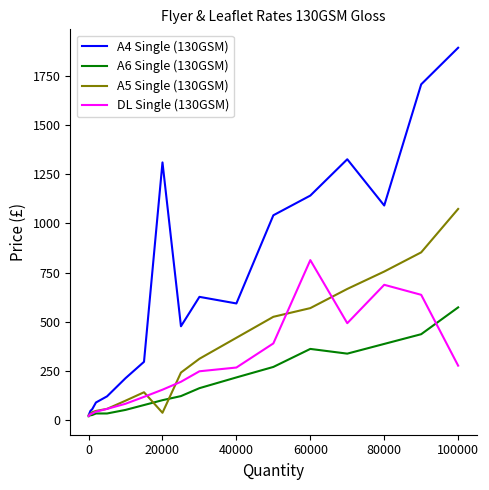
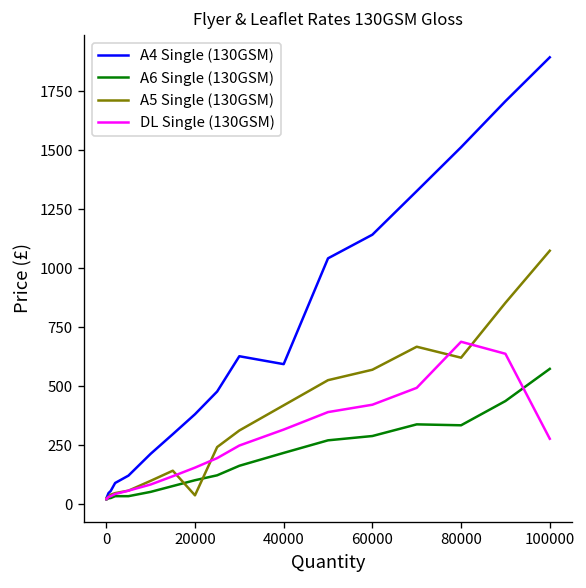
A4 Single (130GSM), 20000: 1310 -> 380
DL Single (130GSM), 40000: 270 -> 320
A6 Single (130GSM), 60000: 360 -> 290
DL Single (130GSM), 60000: 810 -> 420
A4 Single (130GSM), 80000: 1090 -> 1510
A6 Single (130GSM), 80000: 390 -> 330
A5 Single (130GSM), 80000: 760 -> 620
